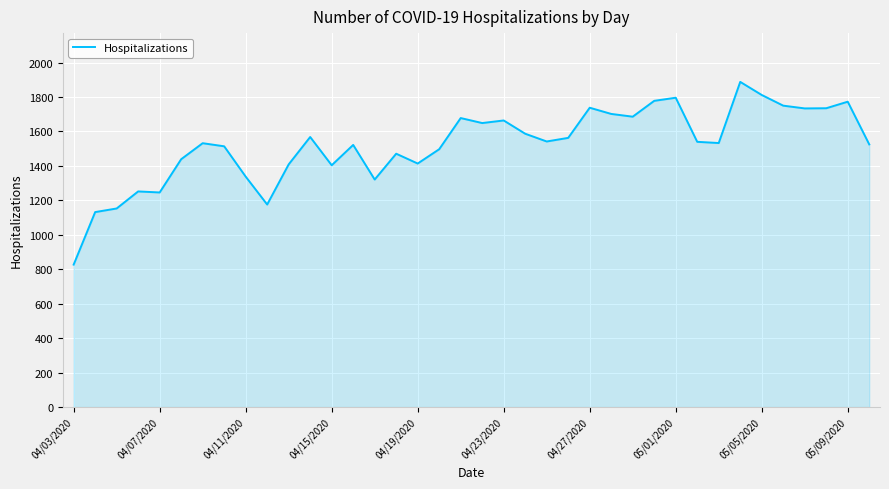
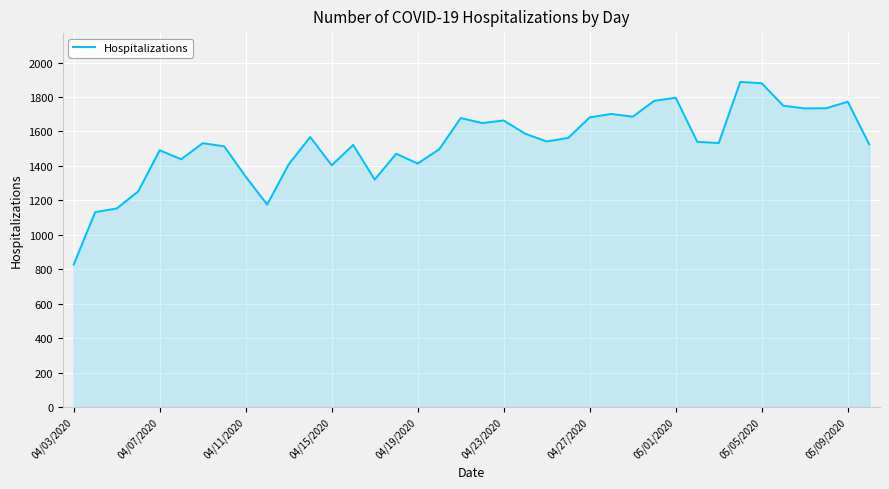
04/07/2020: 1250 -> 1490
04/27/2020: 1740 -> 1680
05/05/2020: 1810 -> 1880
